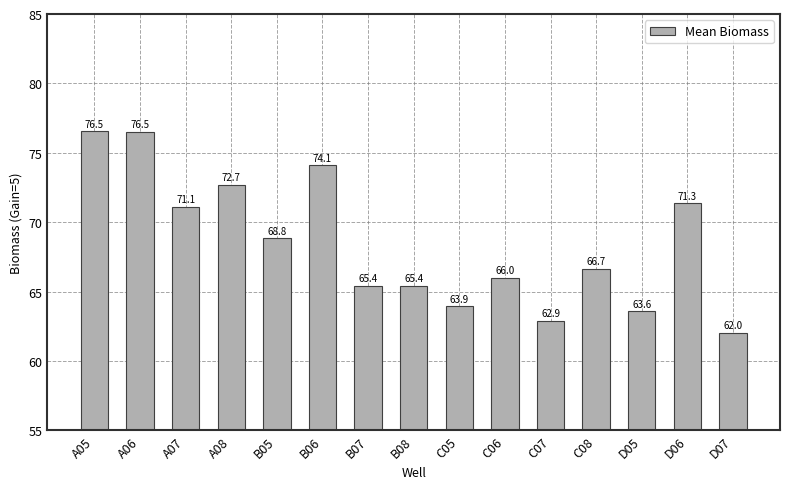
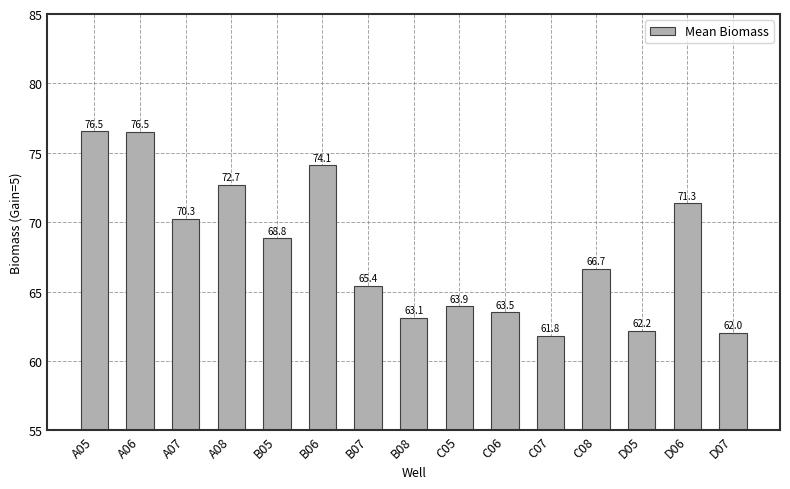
A07: 71.1 -> 70.3
B08: 65.4 -> 63.1
C06: 66.0 -> 63.5
C07: 62.9 -> 61.8
D05: 63.6 -> 62.2
